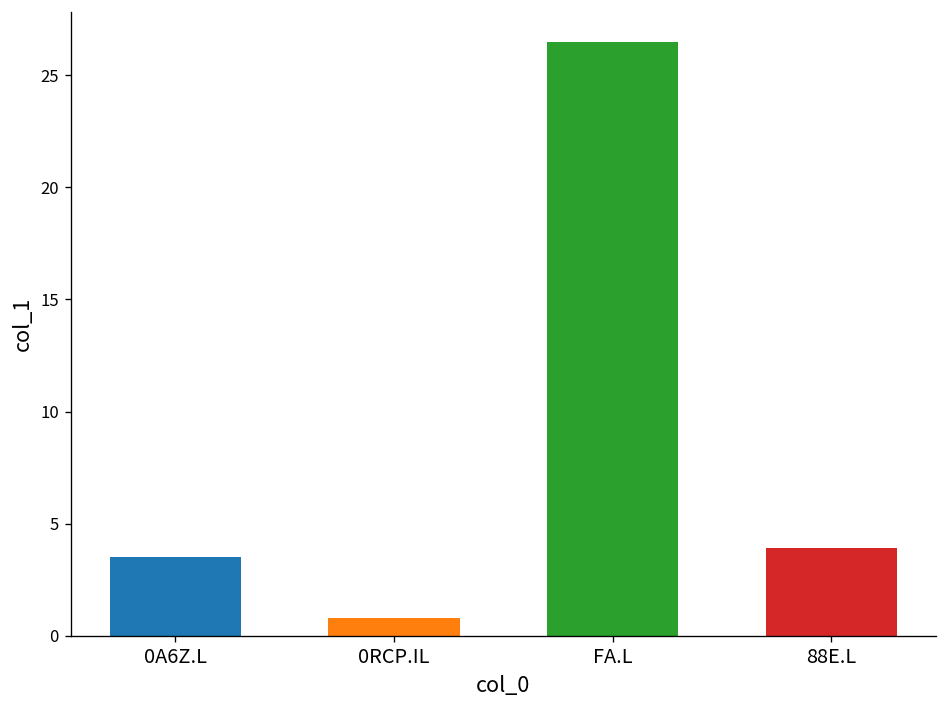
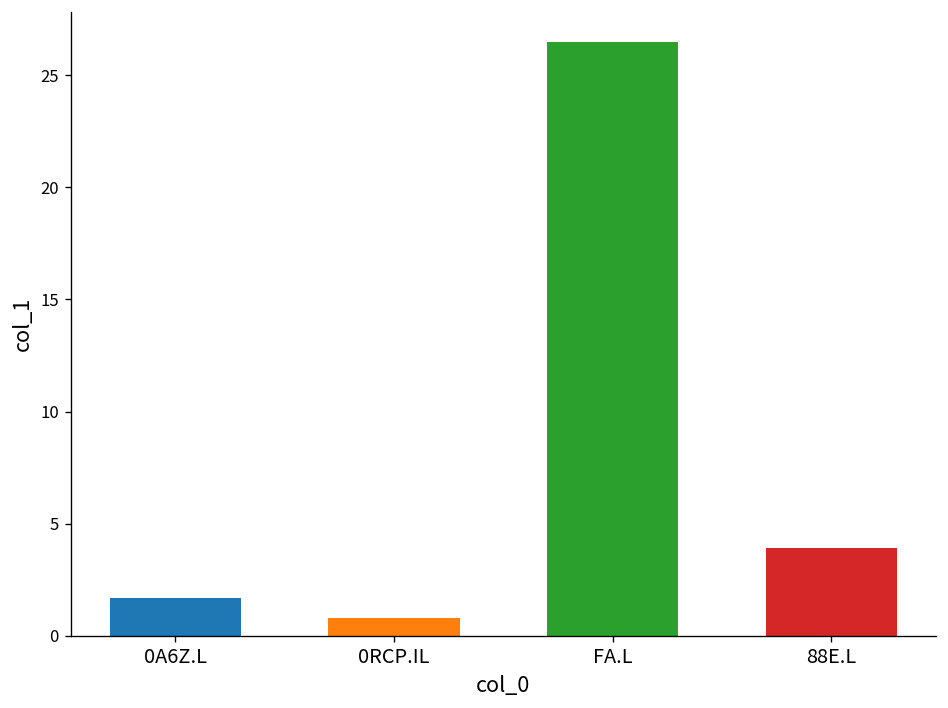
0A6Z.L: 3.5 -> 1.7
